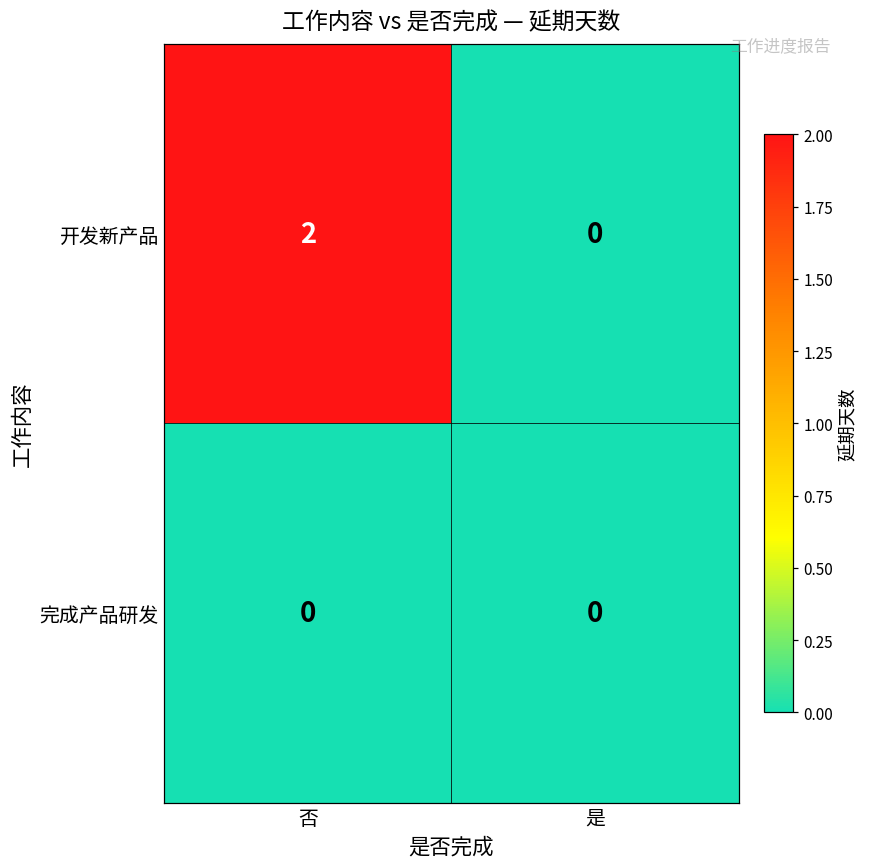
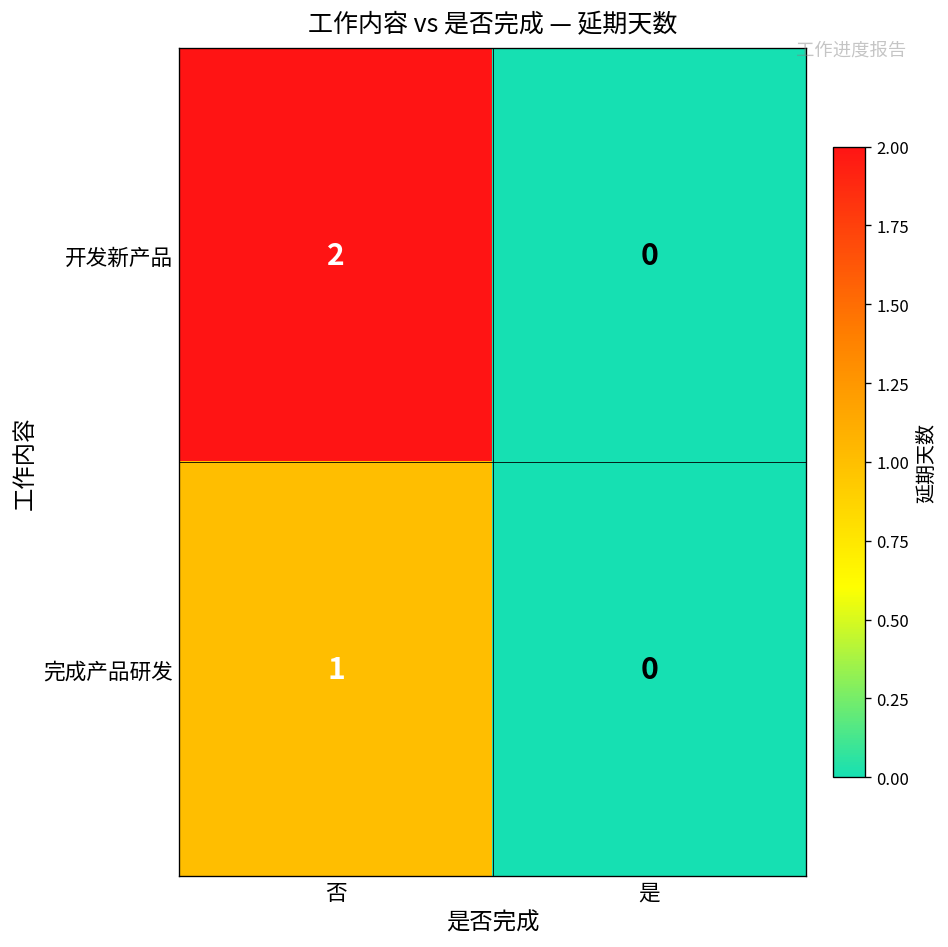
完成产品研发, 否: 0 -> 1
